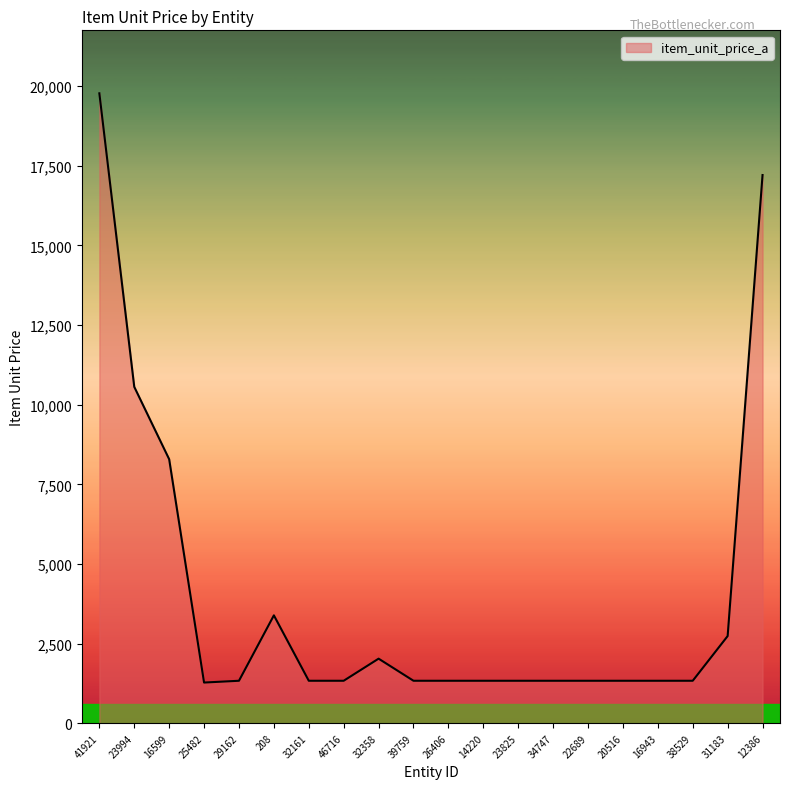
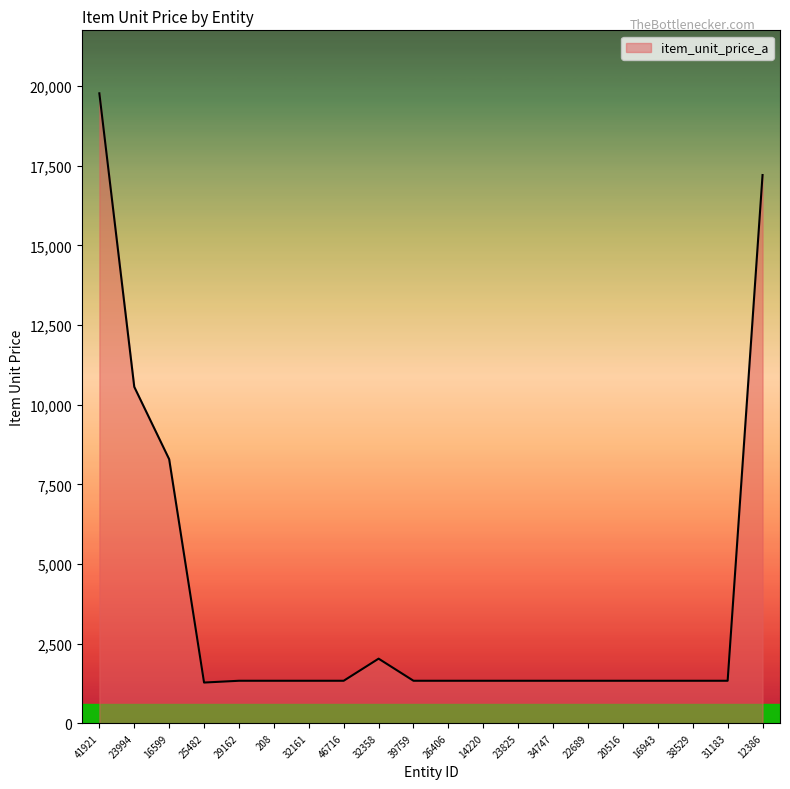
208: 3,400 -> 1,300
31183: 2,700 -> 1,300
